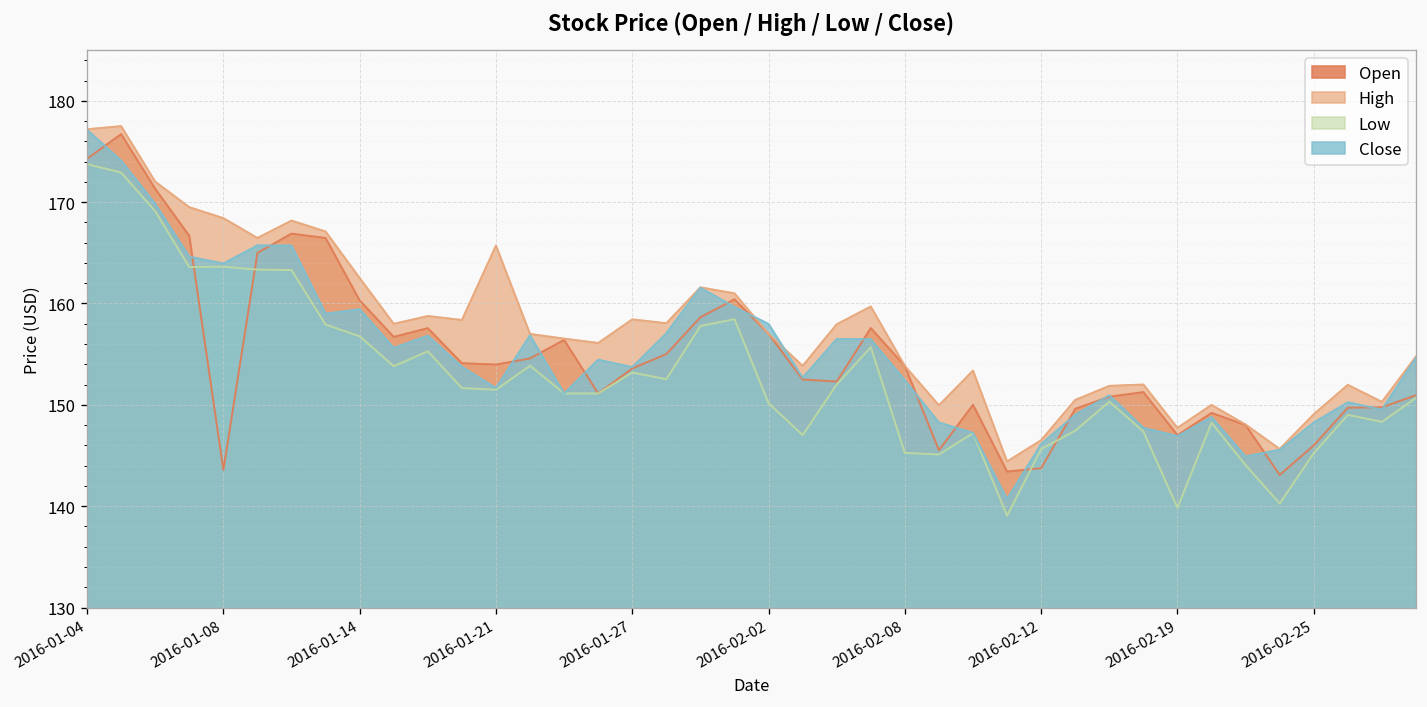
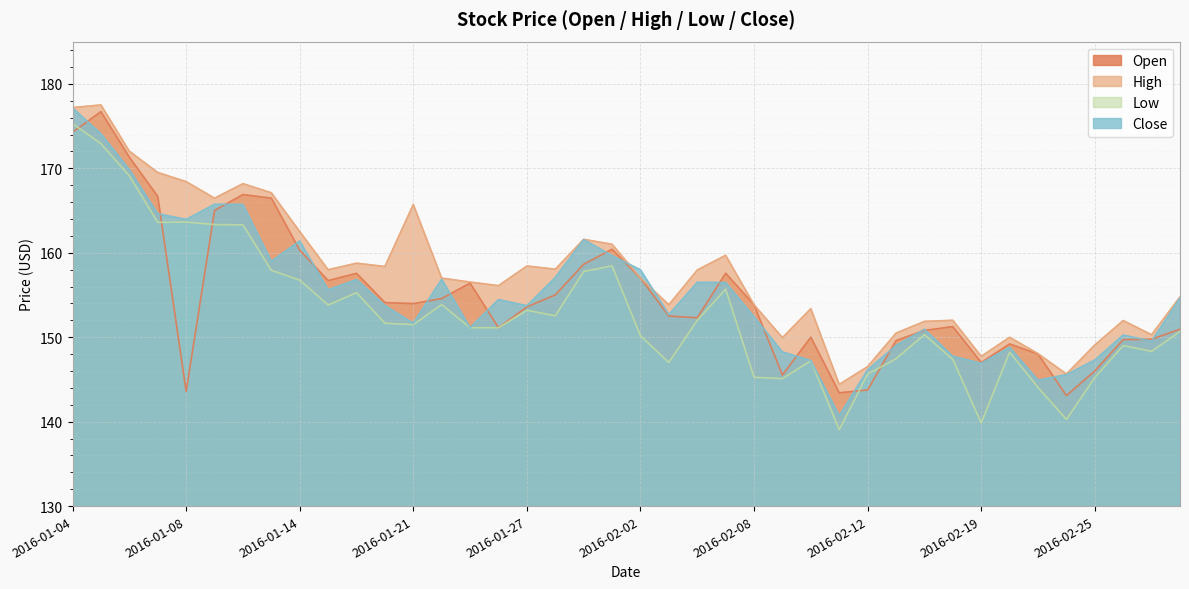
Low, 2016-01-04: 174 -> 175
Close, 2016-01-14: 159 -> 161
Close, 2016-02-25: 148 -> 147
